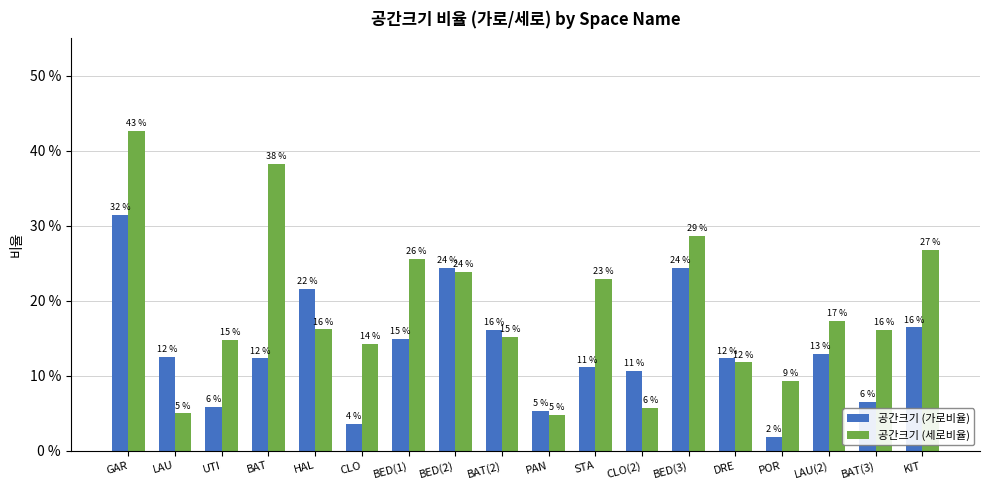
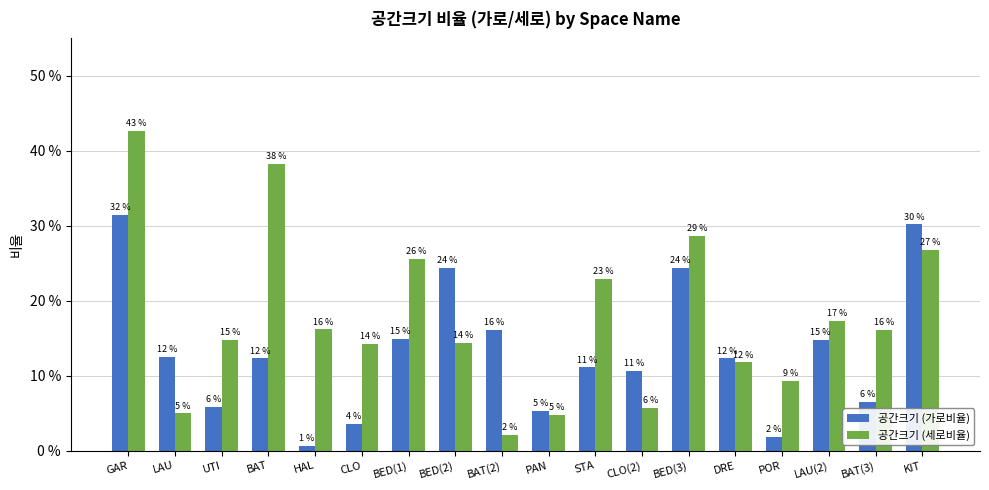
공간크기 (가로비율), HAL: 22 % -> 1 %
공간크기 (세로비율), BED(2): 24 % -> 14 %
공간크기 (세로비율), BAT(2): 15 % -> 2 %
공간크기 (가로비율), LAU(2): 13 % -> 15 %
공간크기 (가로비율), KIT: 16 % -> 30 %
